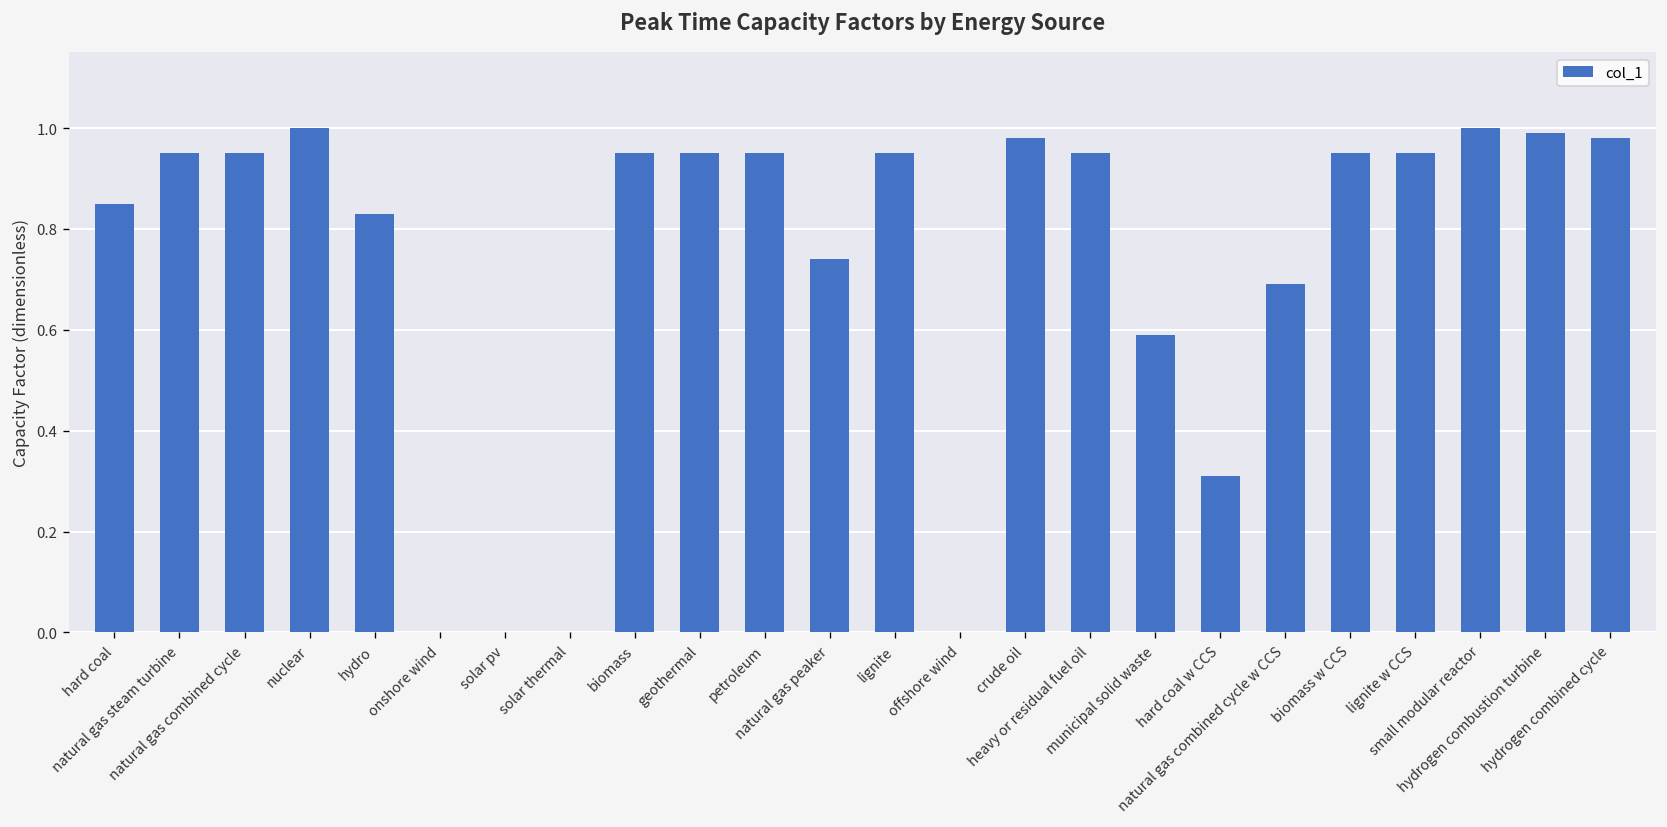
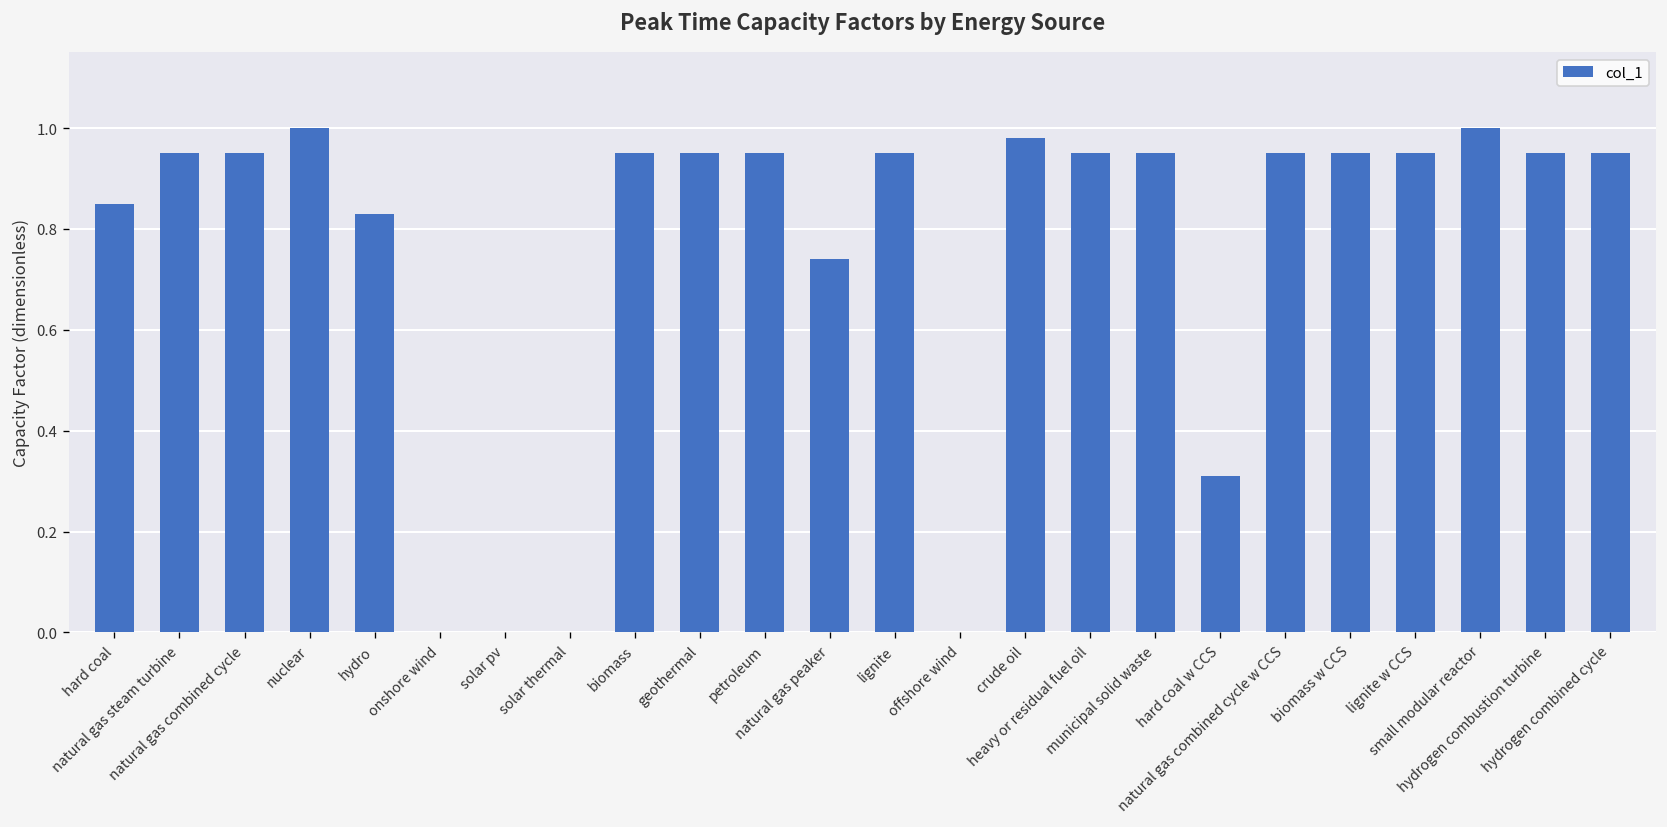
municipal solid waste: 0.59 -> 0.95
natural gas combined cycle w CCS: 0.69 -> 0.95
hydrogen combustion turbine: 0.99 -> 0.95
hydrogen combined cycle: 0.98 -> 0.95
